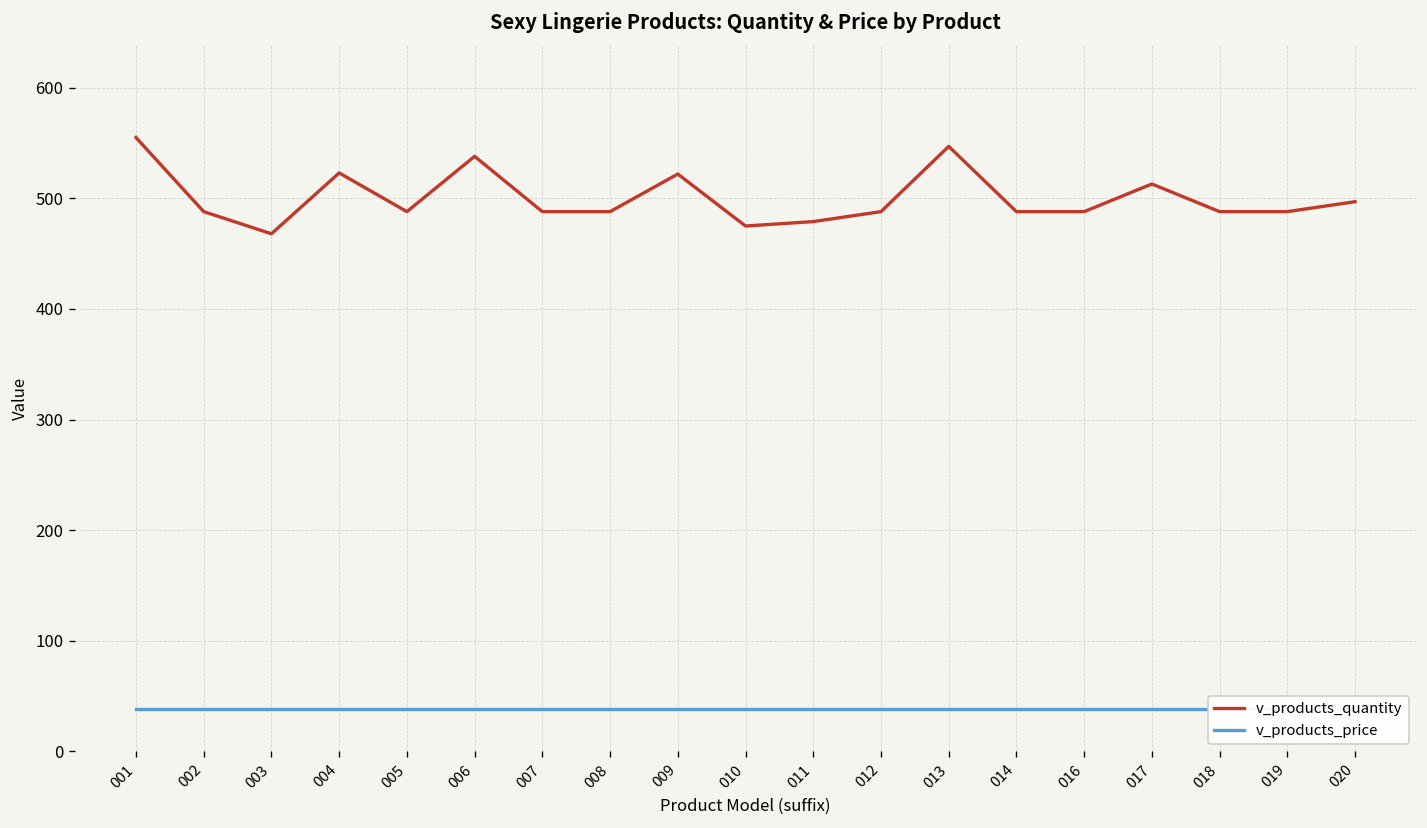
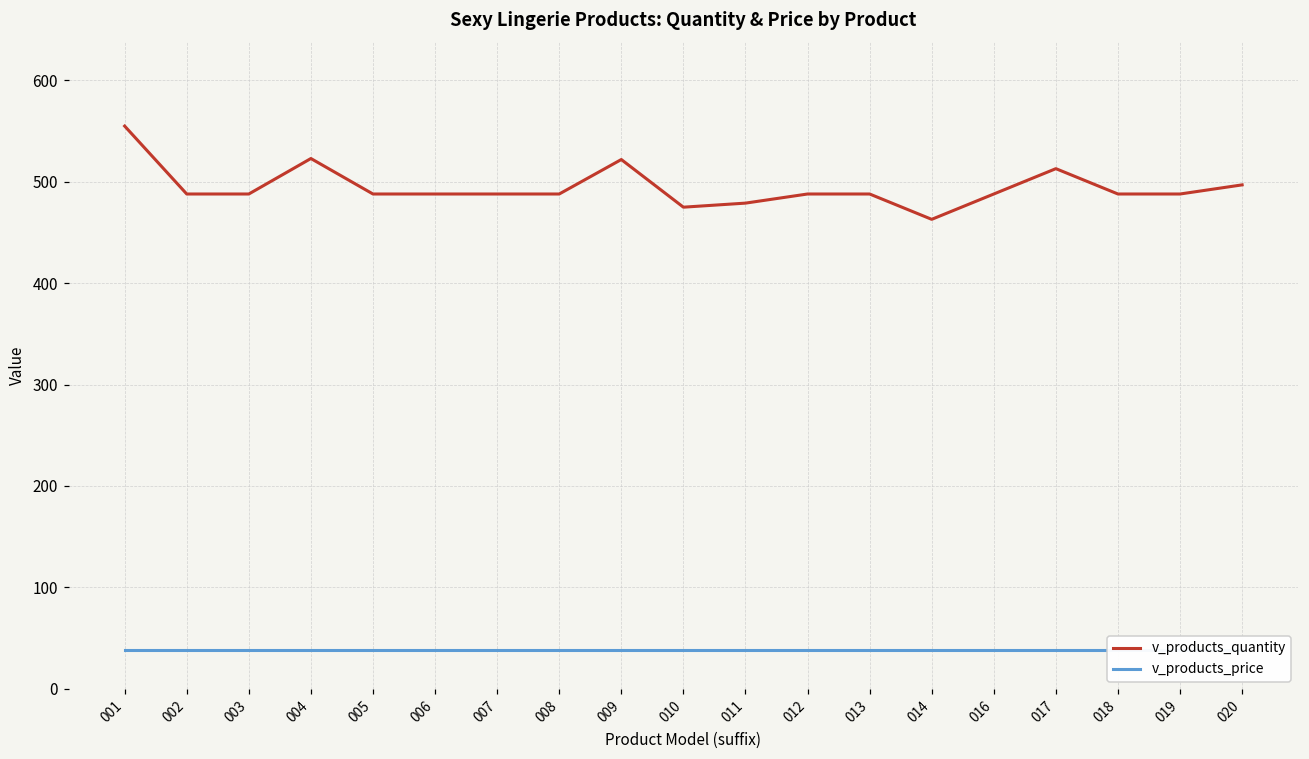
v_products_quantity, 003: 470 -> 490
v_products_quantity, 006: 540 -> 490
v_products_quantity, 013: 550 -> 490
v_products_quantity, 014: 490 -> 460
